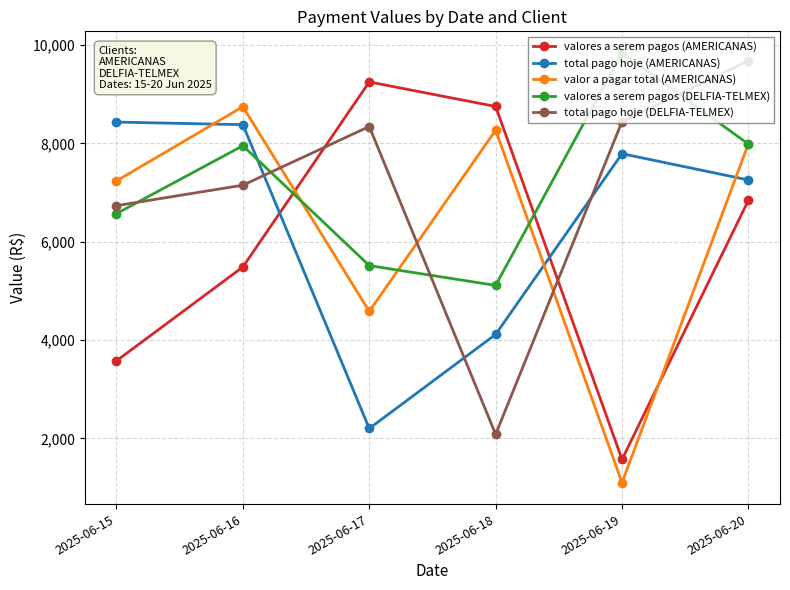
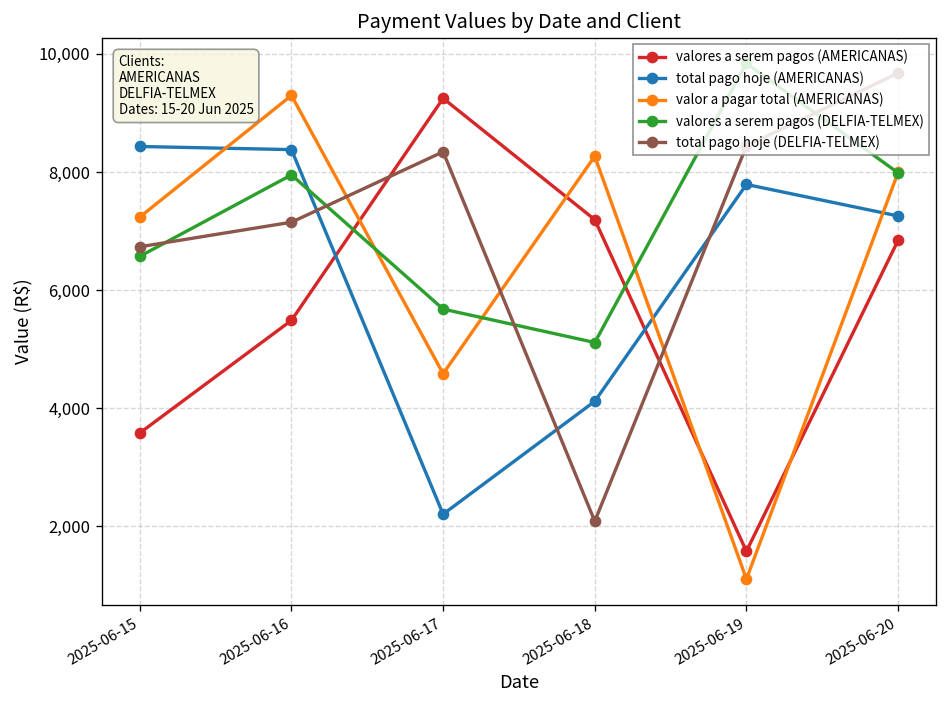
valor a pagar total (AMERICANAS), 2025-06-16: 8,700 -> 9,300
valores a serem pagos (DELFIA-TELMEX), 2025-06-17: 5,500 -> 5,700
valores a serem pagos (AMERICANAS), 2025-06-18: 8,700 -> 7,200
